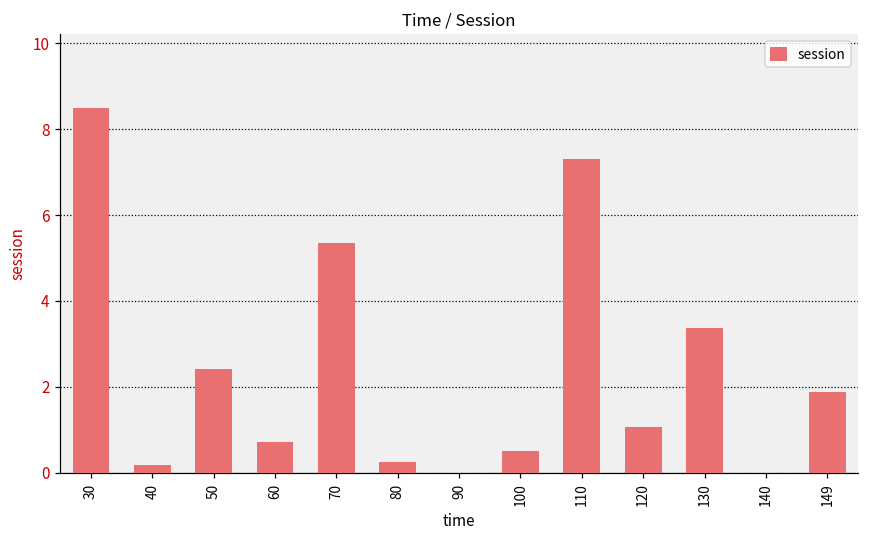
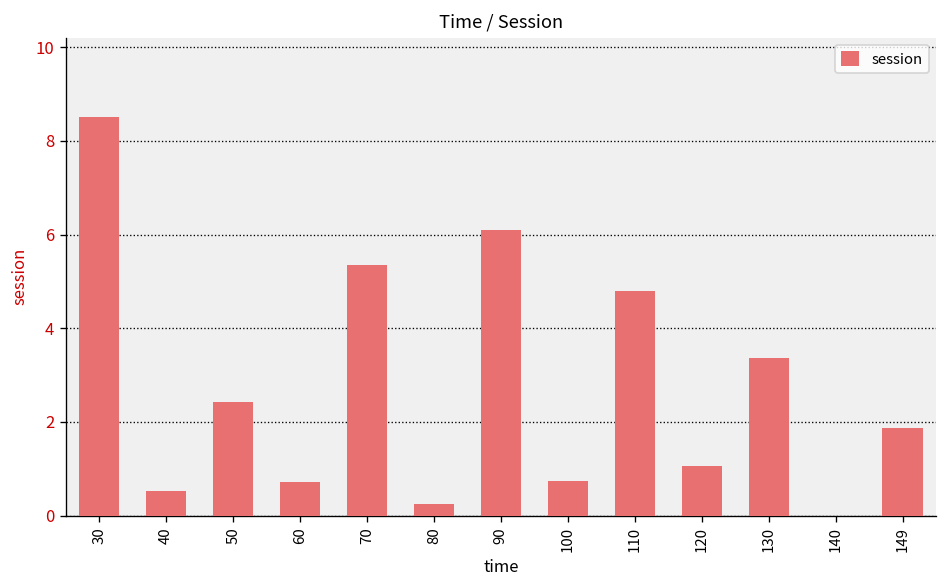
40: 0.2 -> 0.5
90: 0.0 -> 6.1
100: 0.5 -> 0.7
110: 7.3 -> 4.8
